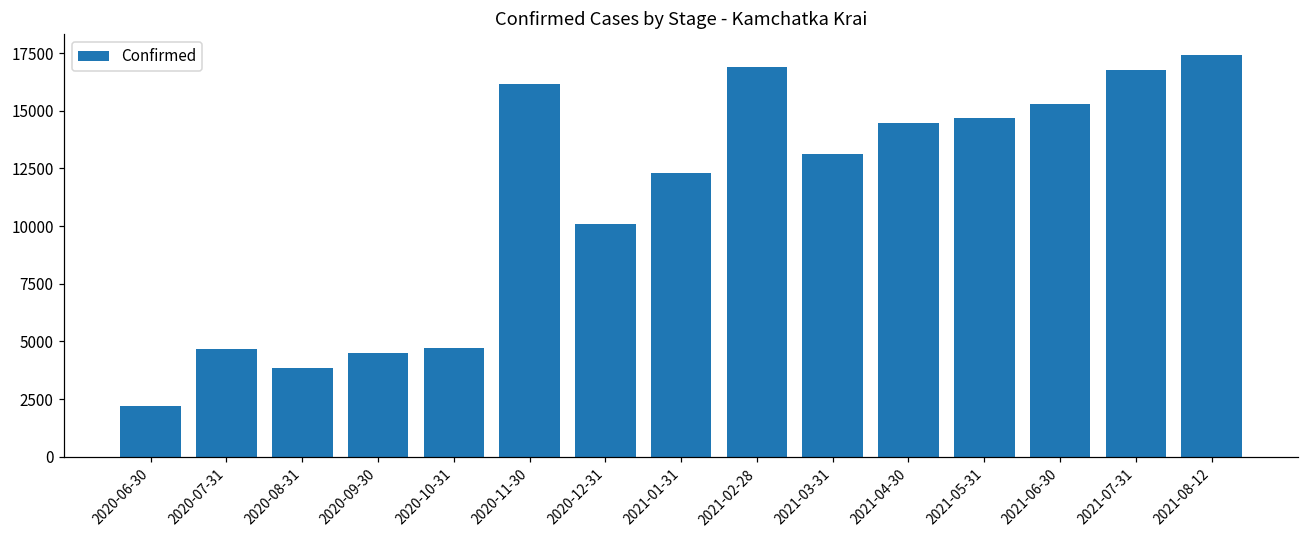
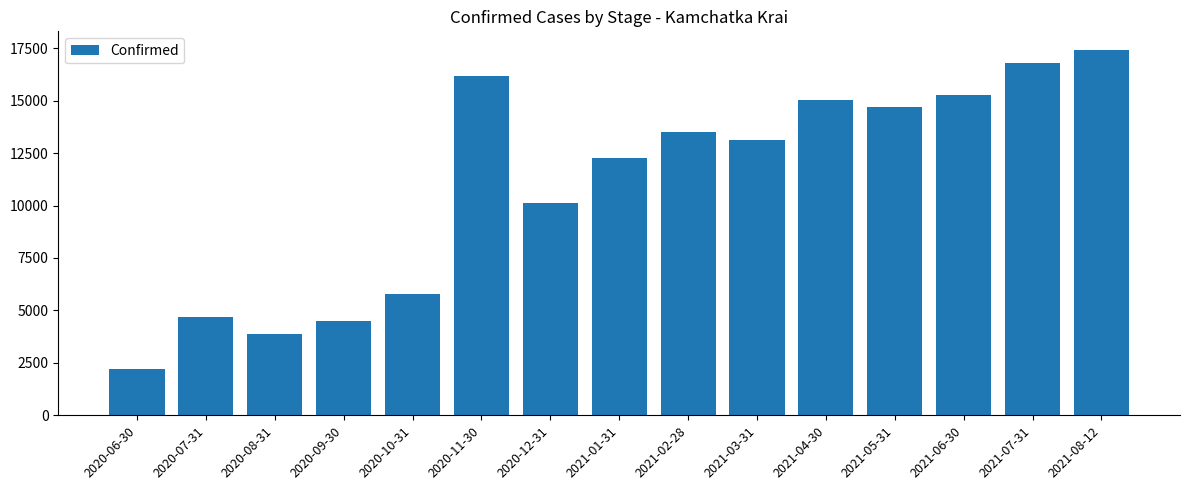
2020-10-31: 4700 -> 5800
2021-02-28: 16900 -> 13500
2021-04-30: 14500 -> 15000
